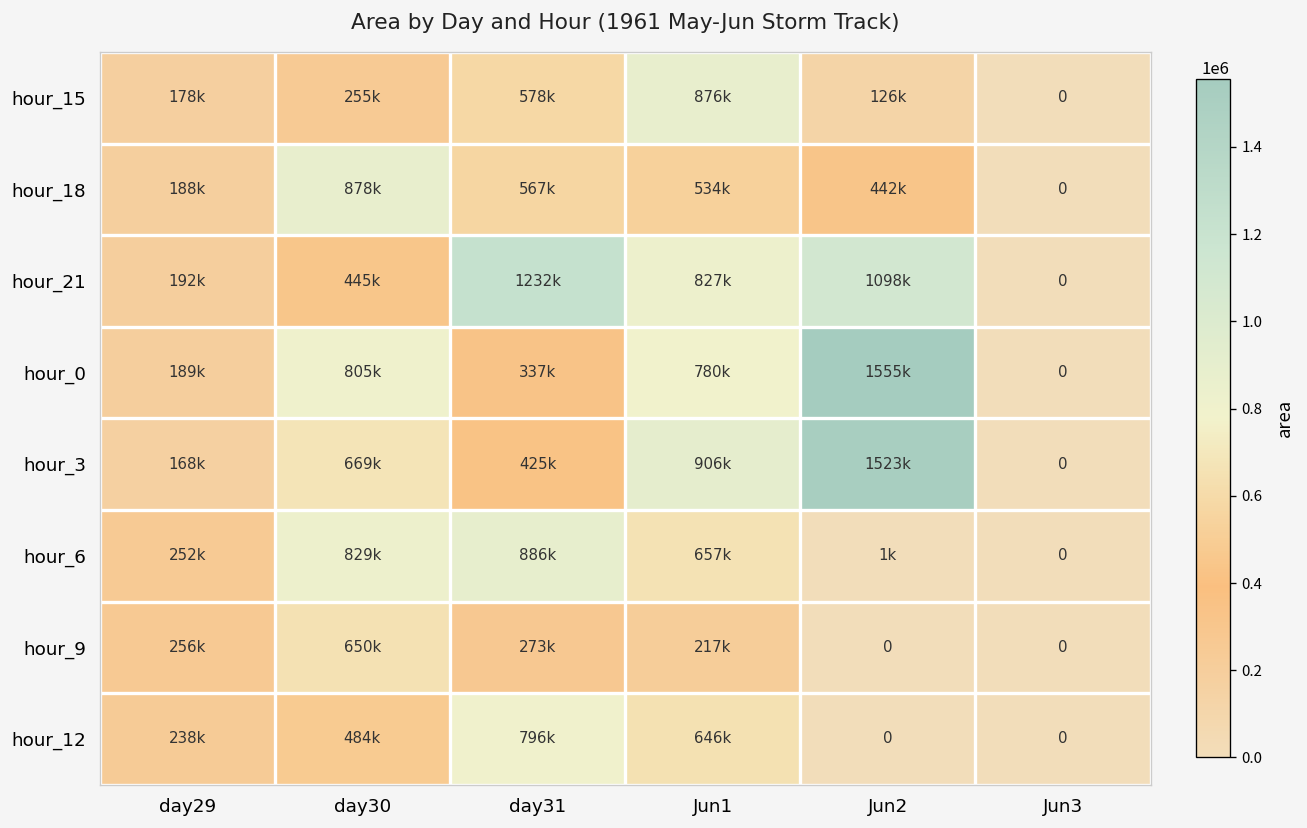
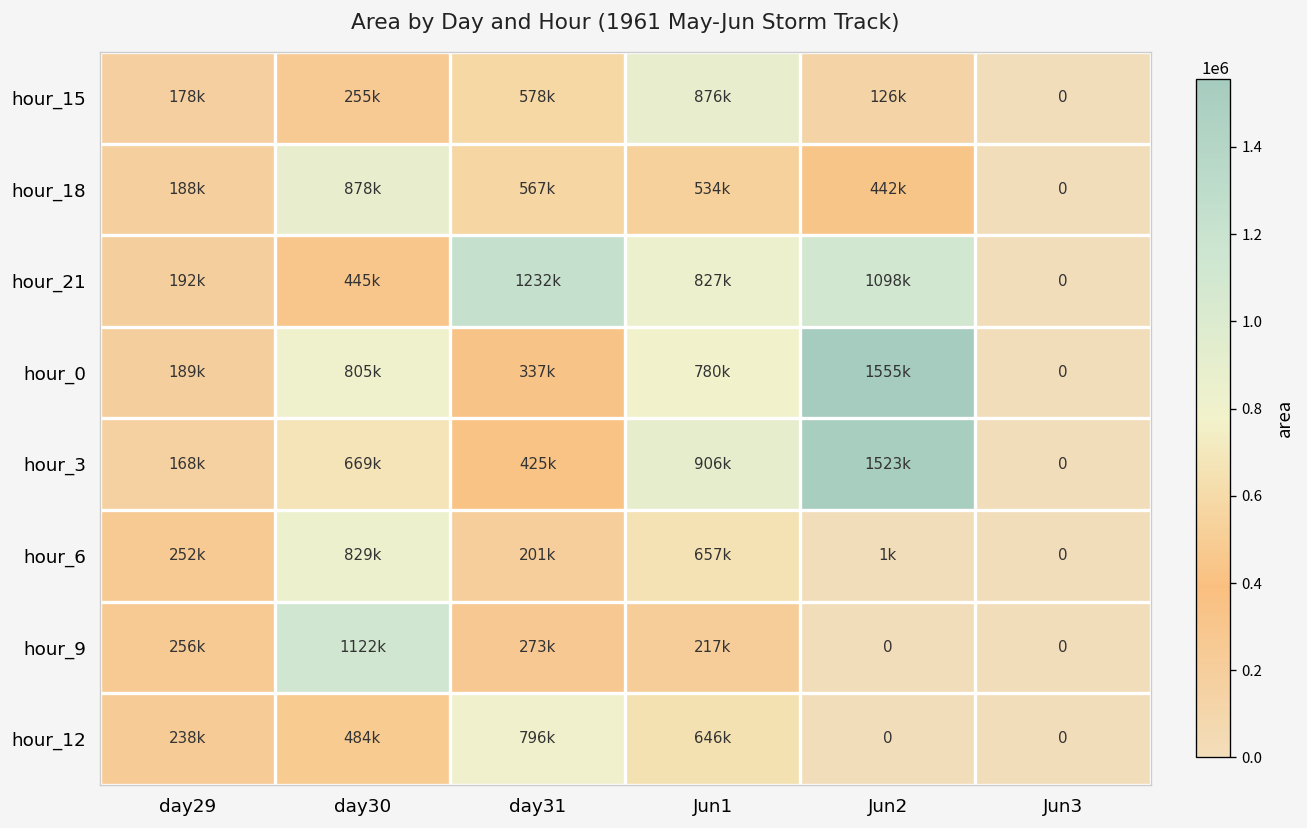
hour_6, day31: 886k -> 201k
hour_9, day30: 650k -> 1122k
